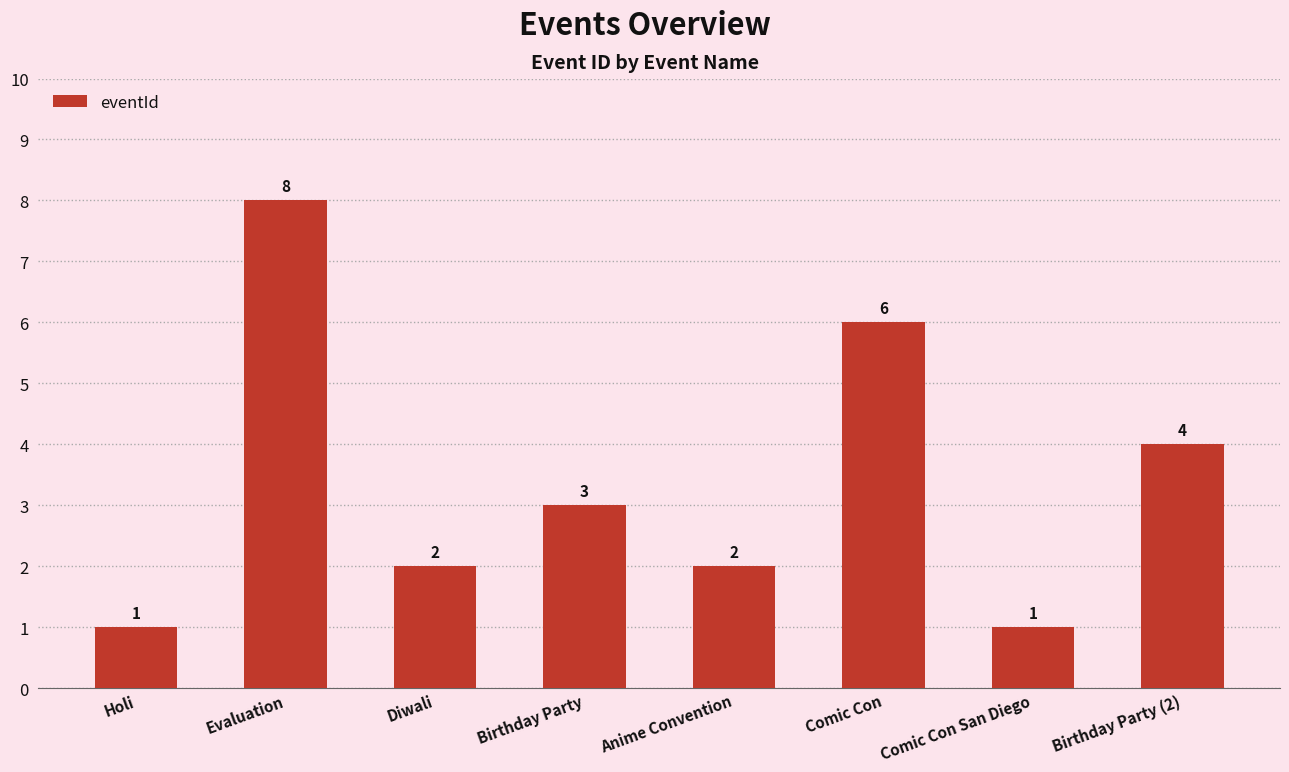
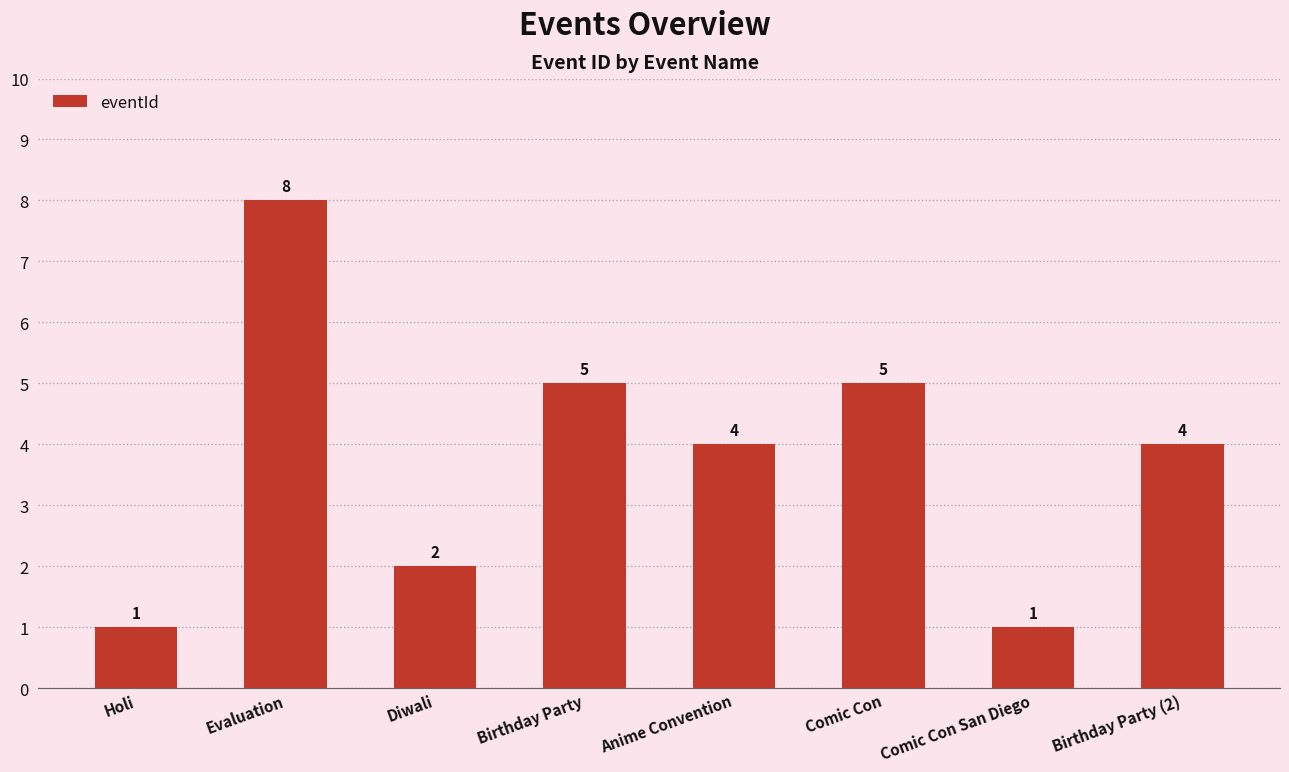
Birthday Party: 3 -> 5
Anime Convention: 2 -> 4
Comic Con: 6 -> 5
